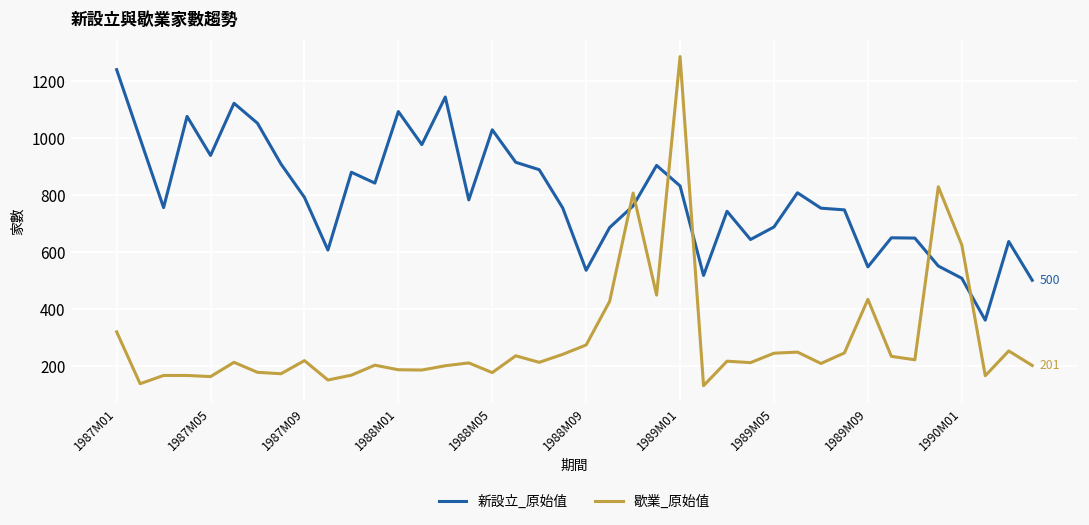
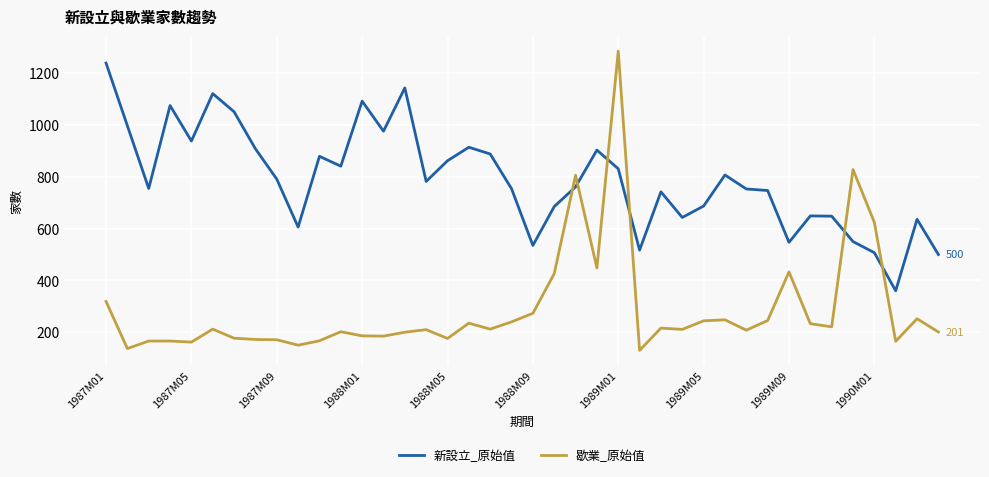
歇業_原始值, 1987M09: 220 -> 170
新設立_原始值, 1988M05: 1030 -> 860
